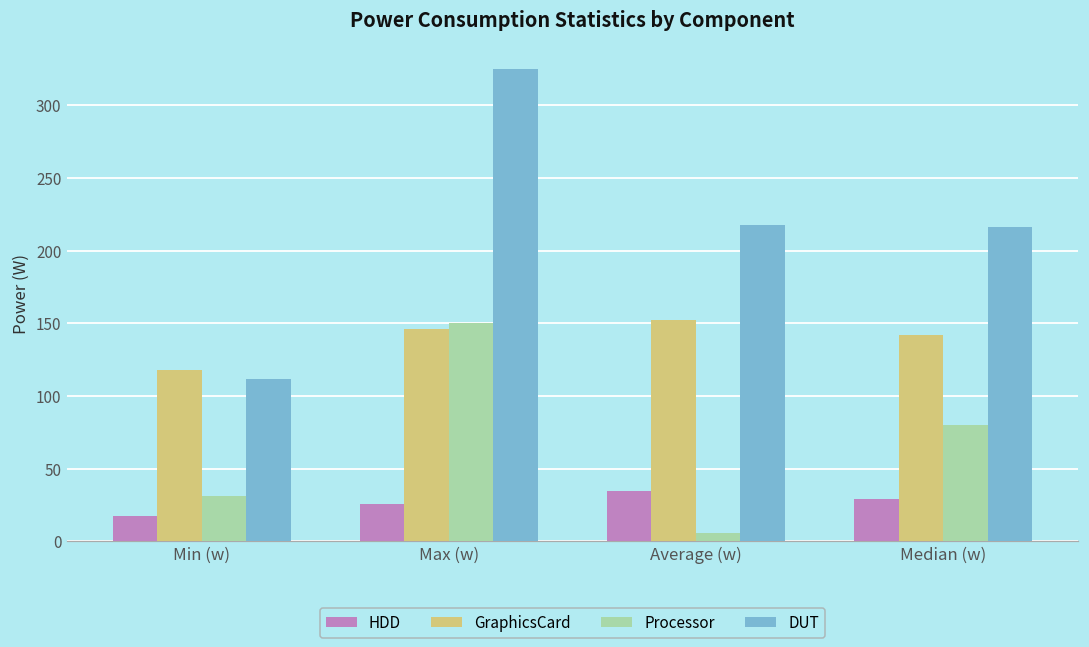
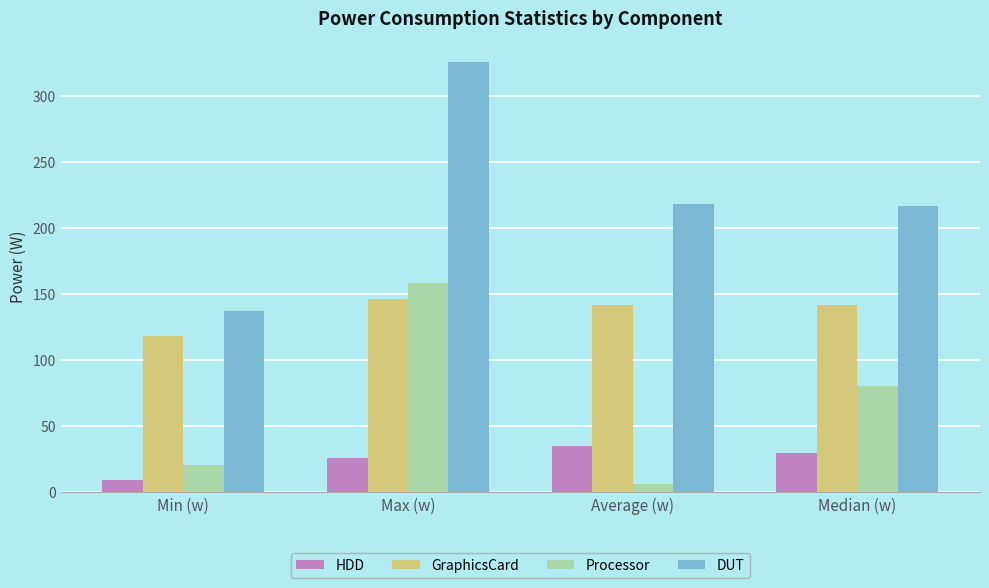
HDD, Min (w): 17 -> 9
Processor, Min (w): 31 -> 20
DUT, Min (w): 112 -> 137
Processor, Max (w): 150 -> 158
GraphicsCard, Average (w): 152 -> 142
